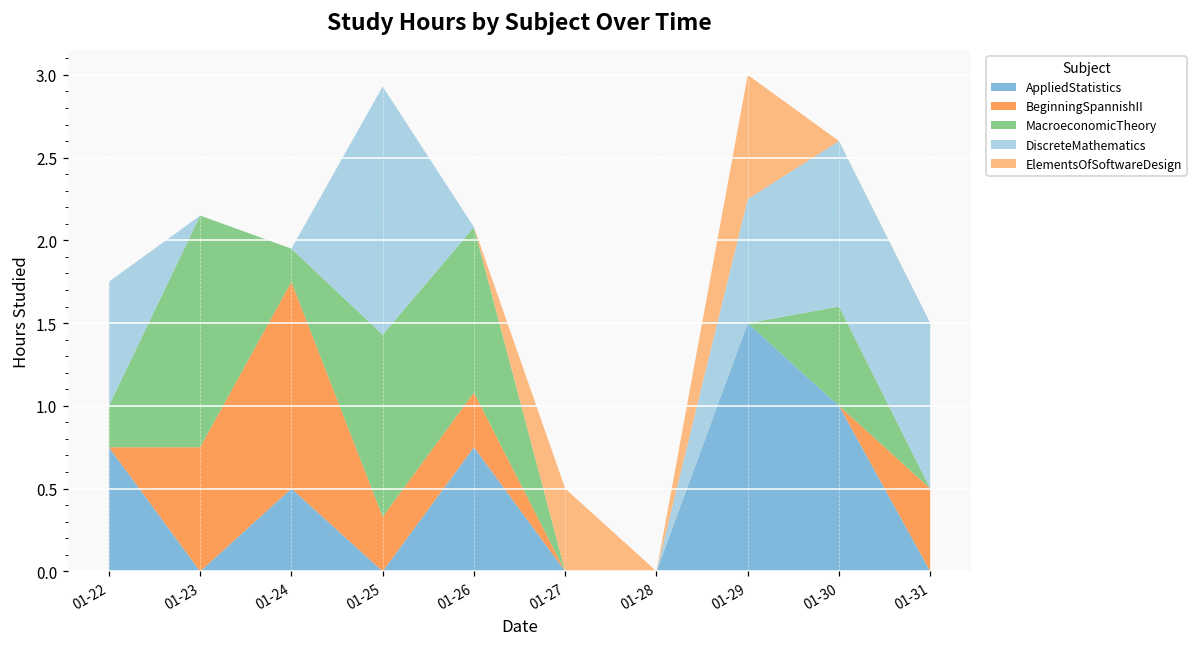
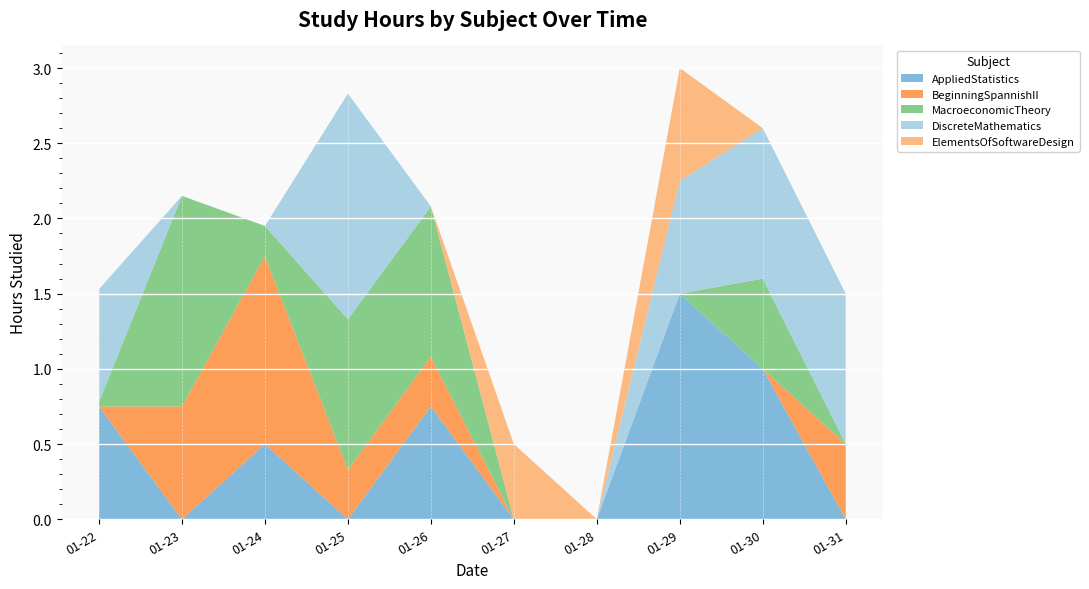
MacroeconomicTheory, 01-22: 0.25 -> 0.03
MacroeconomicTheory, 01-25: 1.1 -> 1.0
